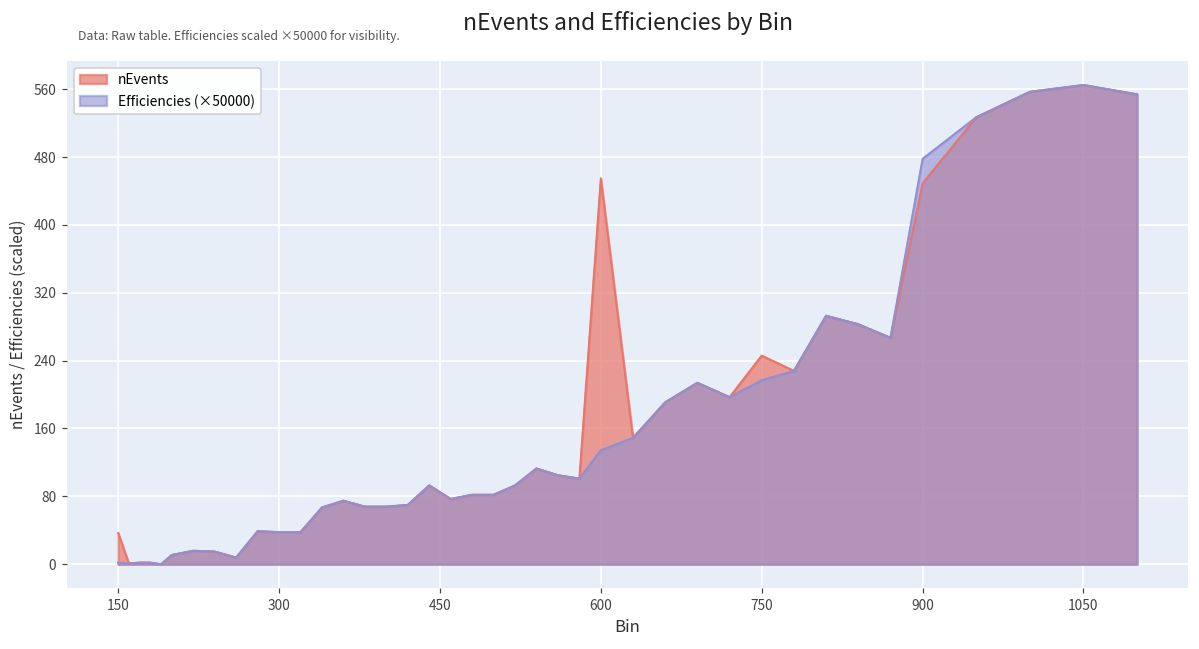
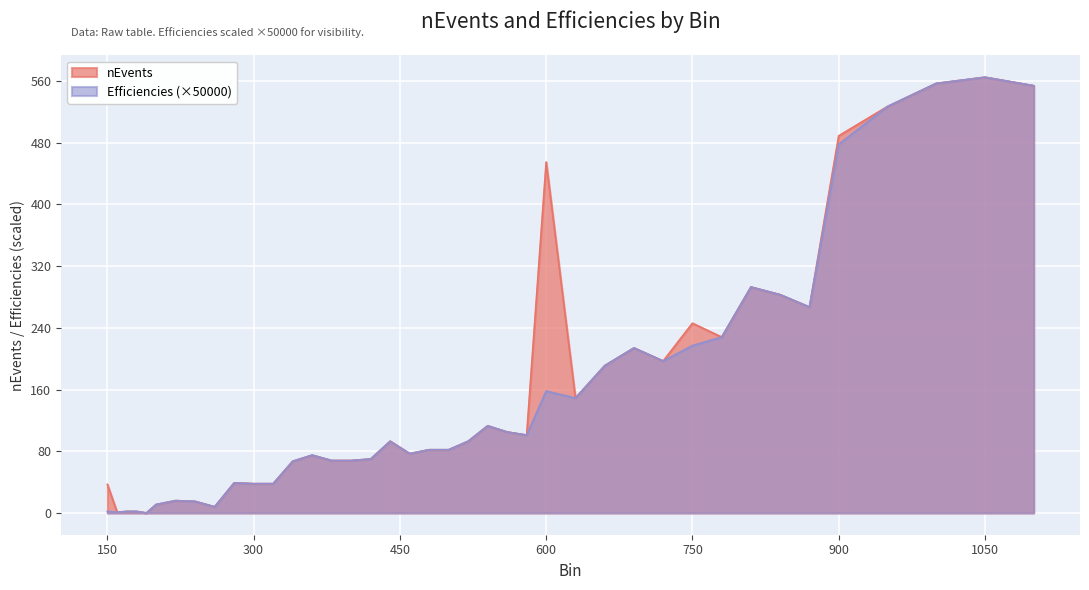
Efficiencies (×50000), 600: 130 -> 160
nEvents, 900: 450 -> 490
